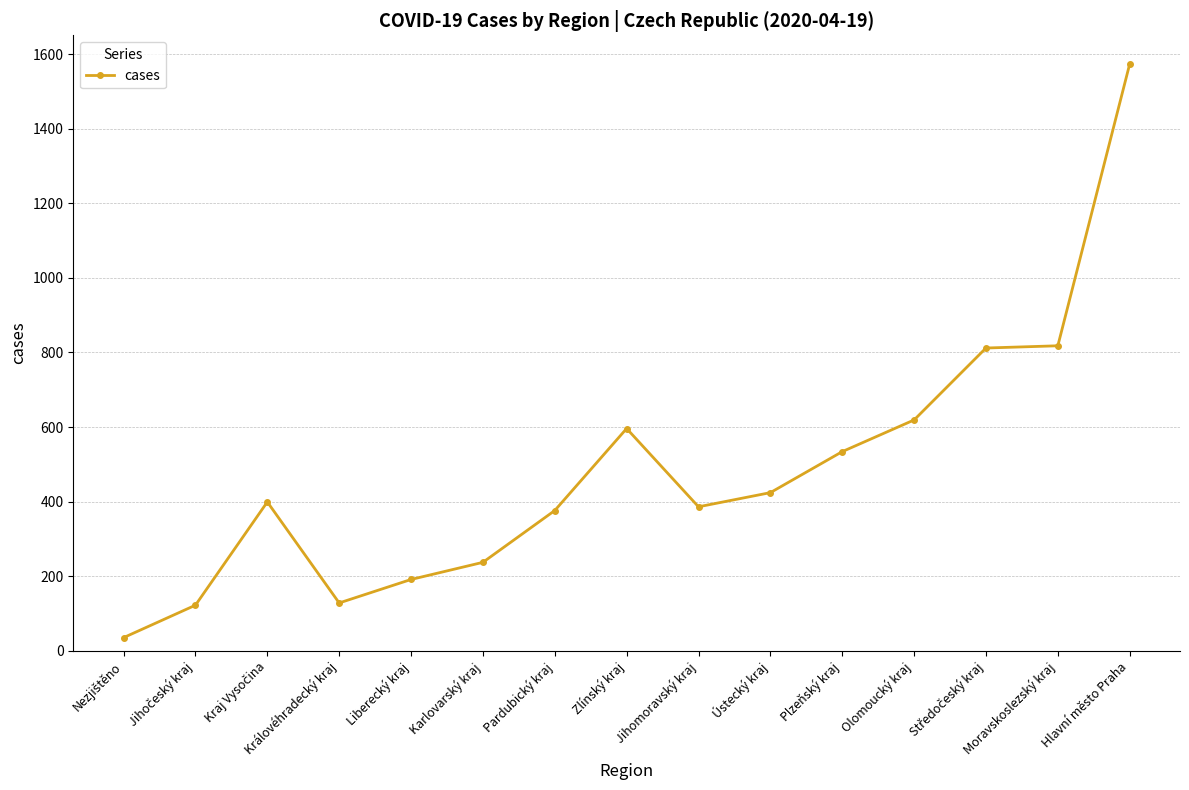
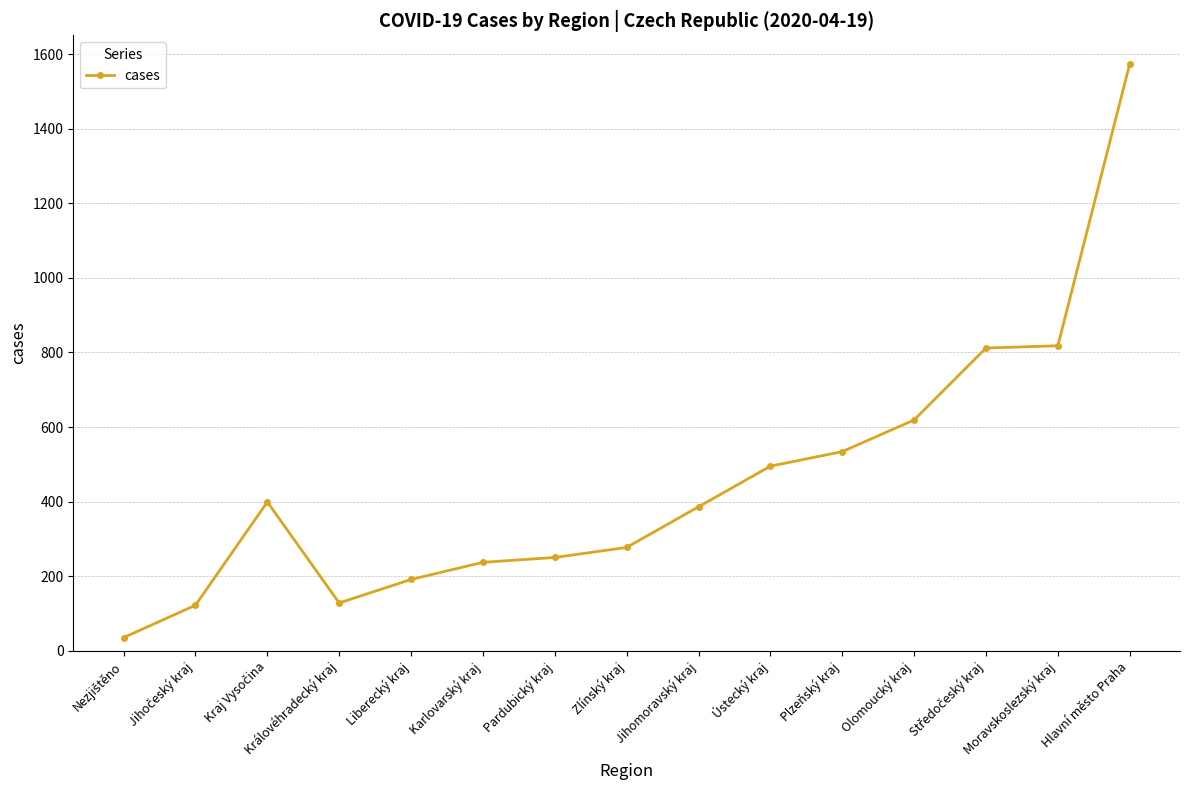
Pardubický kraj: 380 -> 250
Zlínský kraj: 600 -> 280
Ústecký kraj: 420 -> 500
